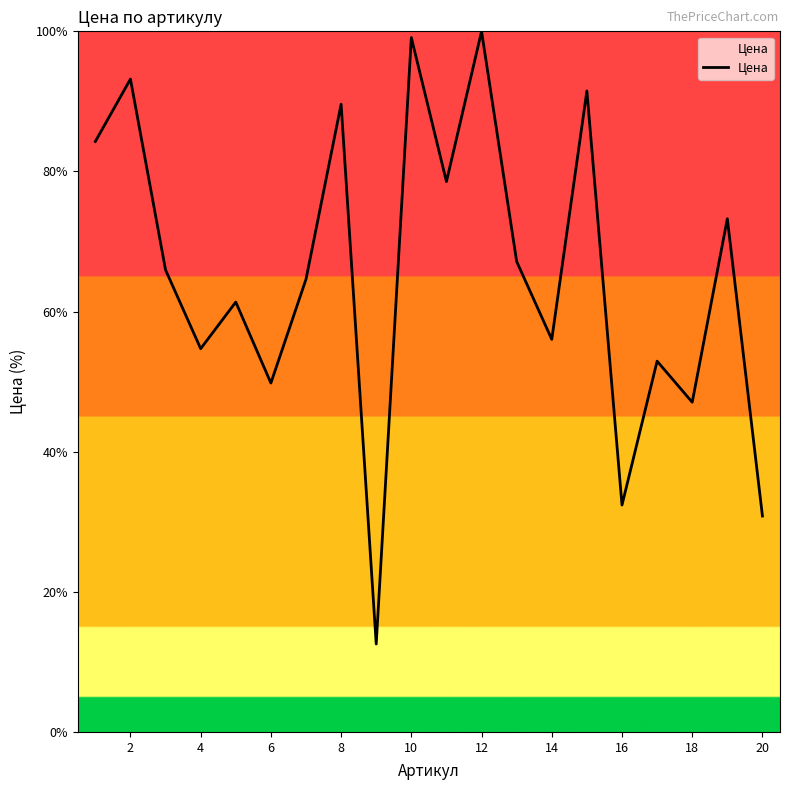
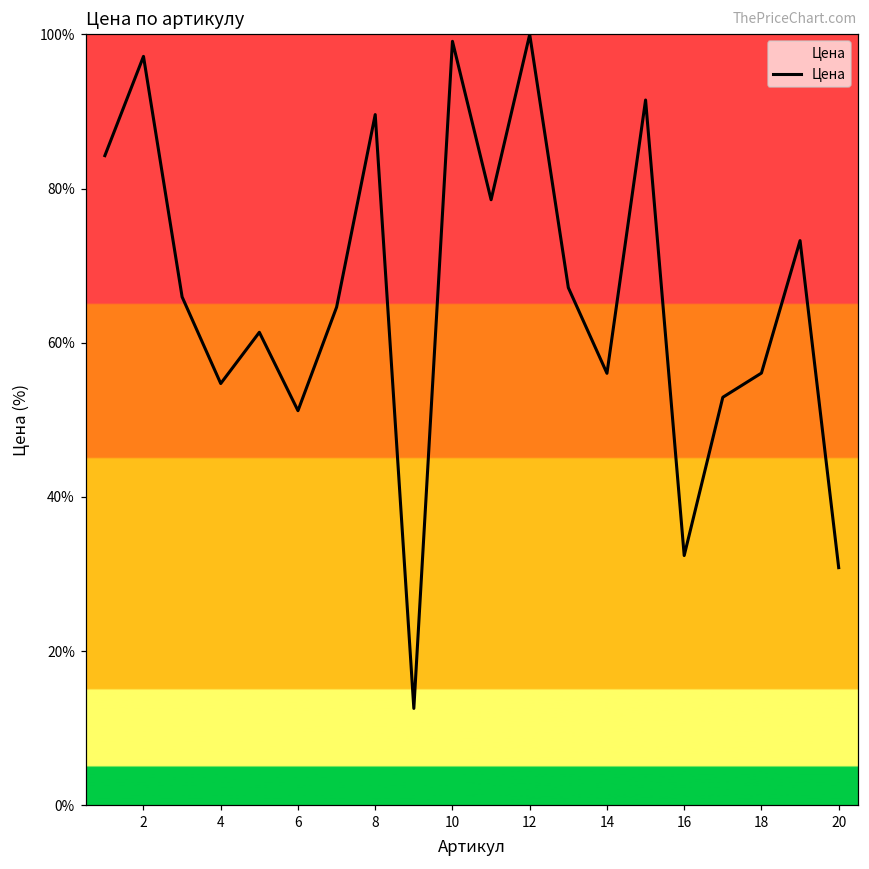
2: 93% -> 97%
6: 50% -> 51%
18: 47% -> 56%
